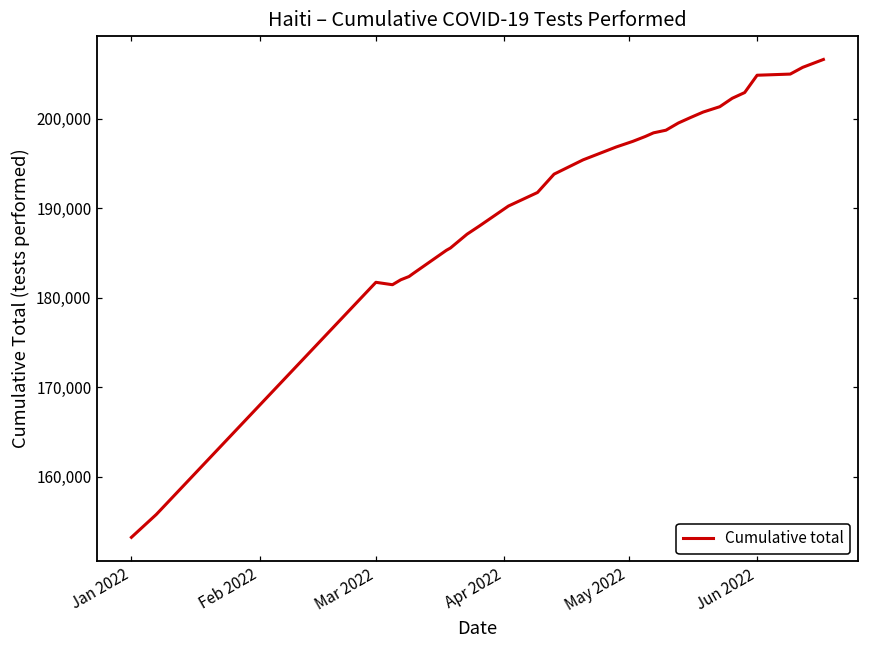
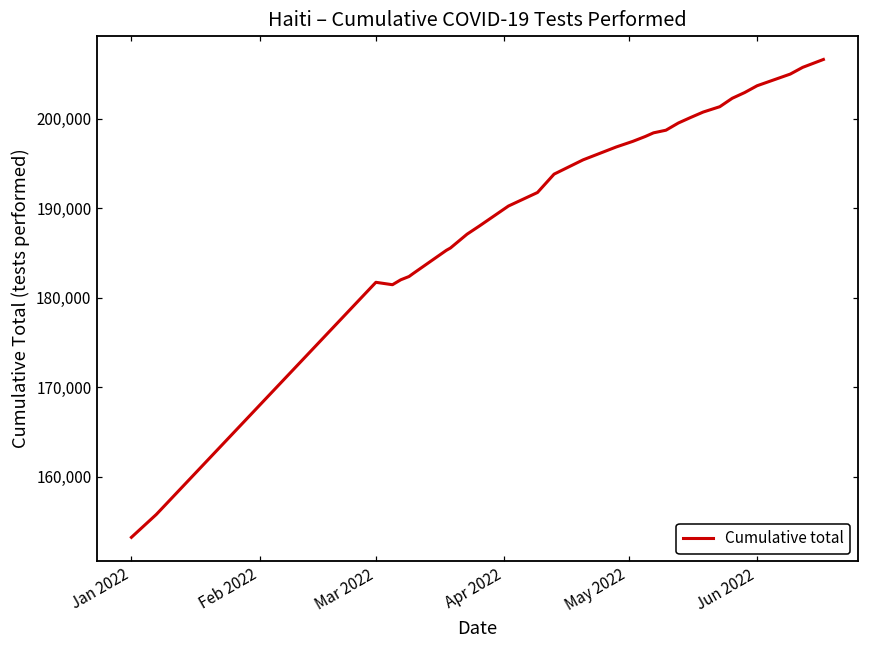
Jun 2022: 205,000 -> 204,000
